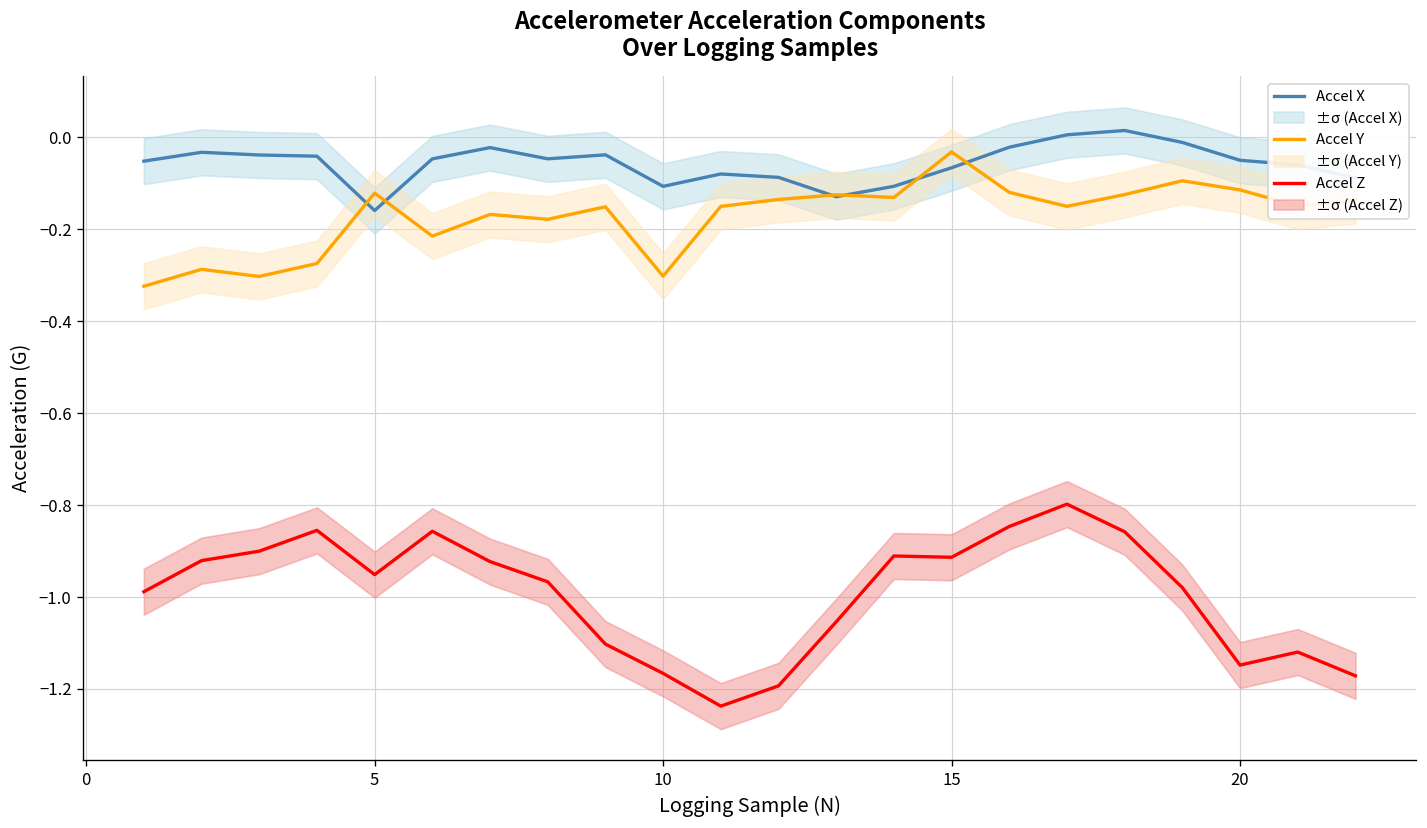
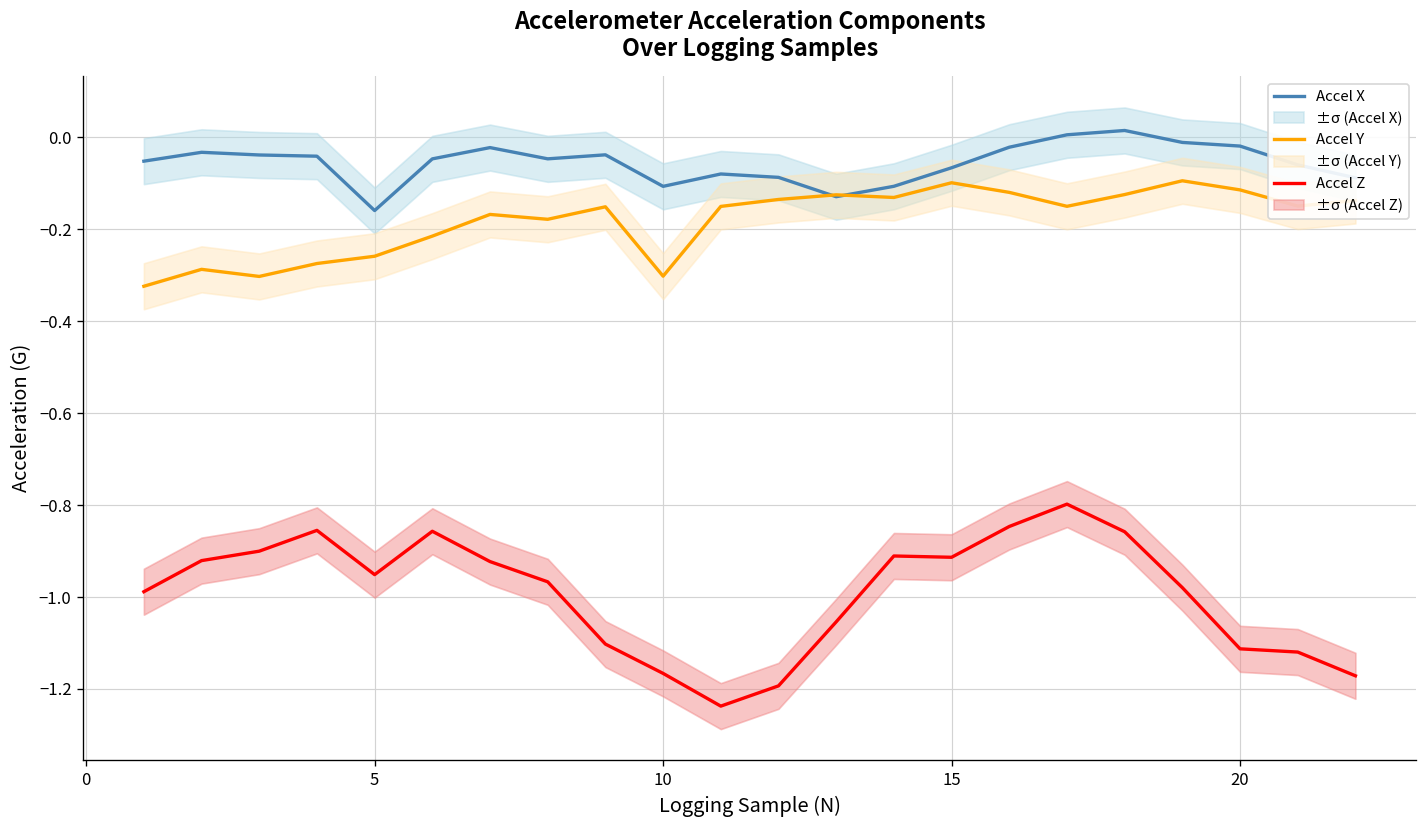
Accel Y, 5: -0.12 -> -0.26
Accel Y, 15: -0.03 -> -0.10
Accel X, 20: -0.05 -> -0.02
Accel Z, 20: -1.15 -> -1.11
